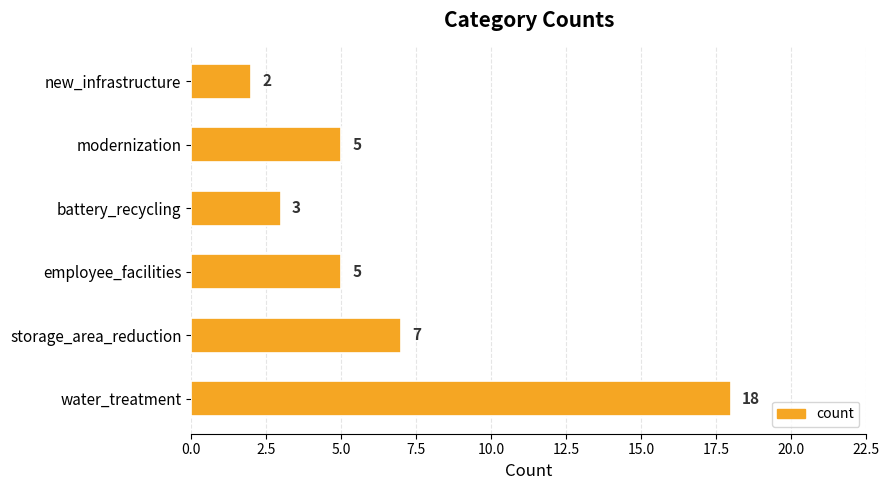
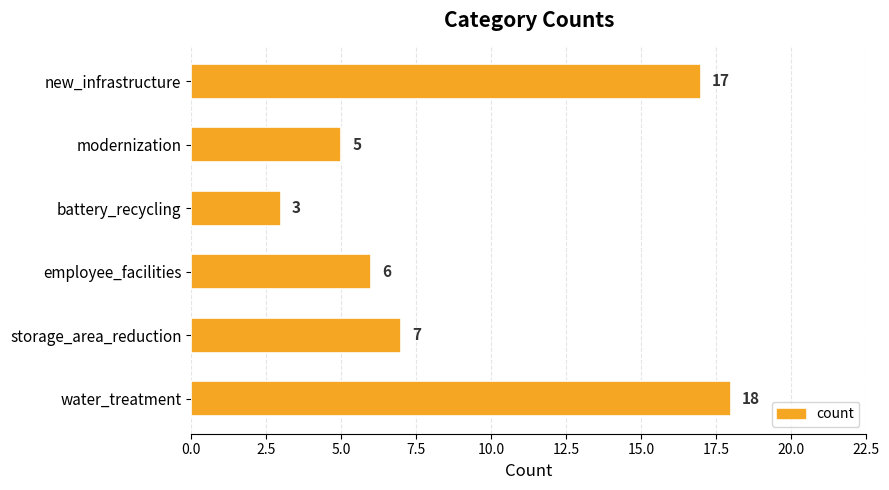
new_infrastructure: 2 -> 17
employee_facilities: 5 -> 6
